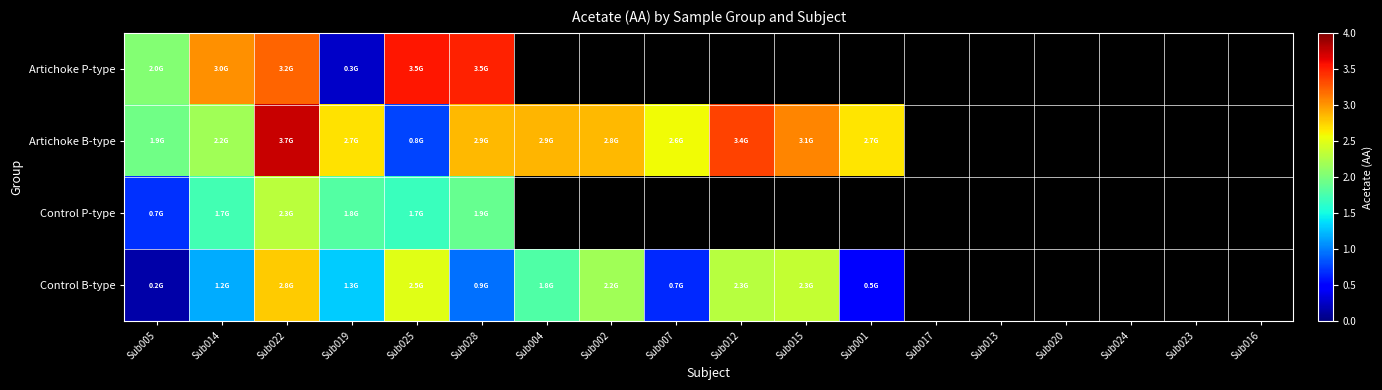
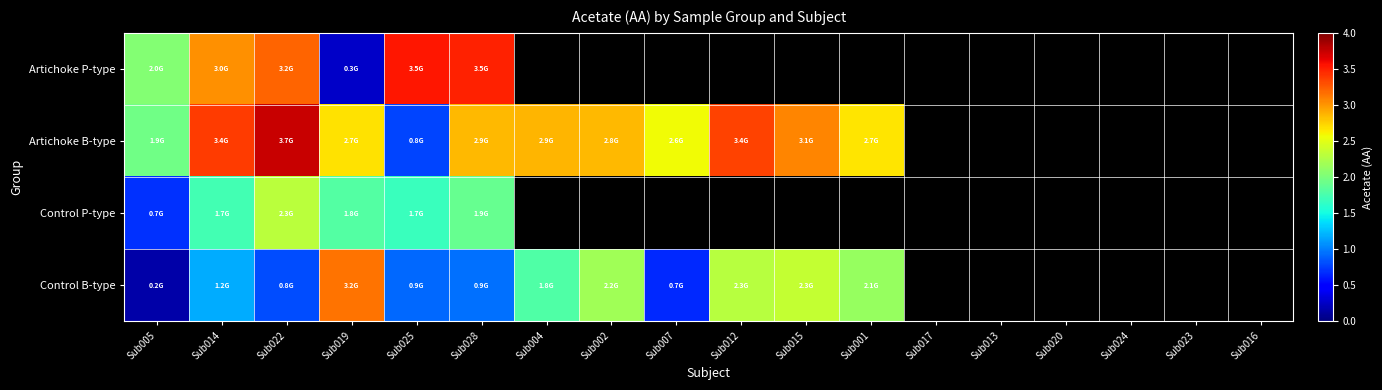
Artichoke B-type, Sub014: 2.2G -> 3.4G
Control B-type, Sub022: 2.8G -> 0.8G
Control B-type, Sub019: 1.3G -> 3.2G
Control B-type, Sub025: 2.5G -> 0.9G
Control B-type, Sub001: 0.5G -> 2.1G
